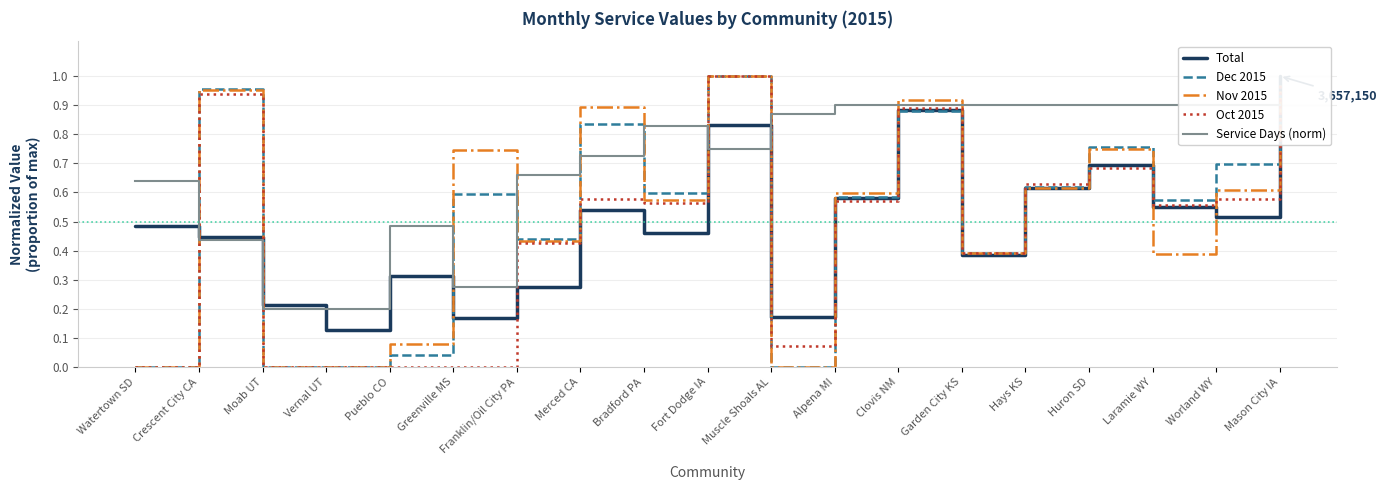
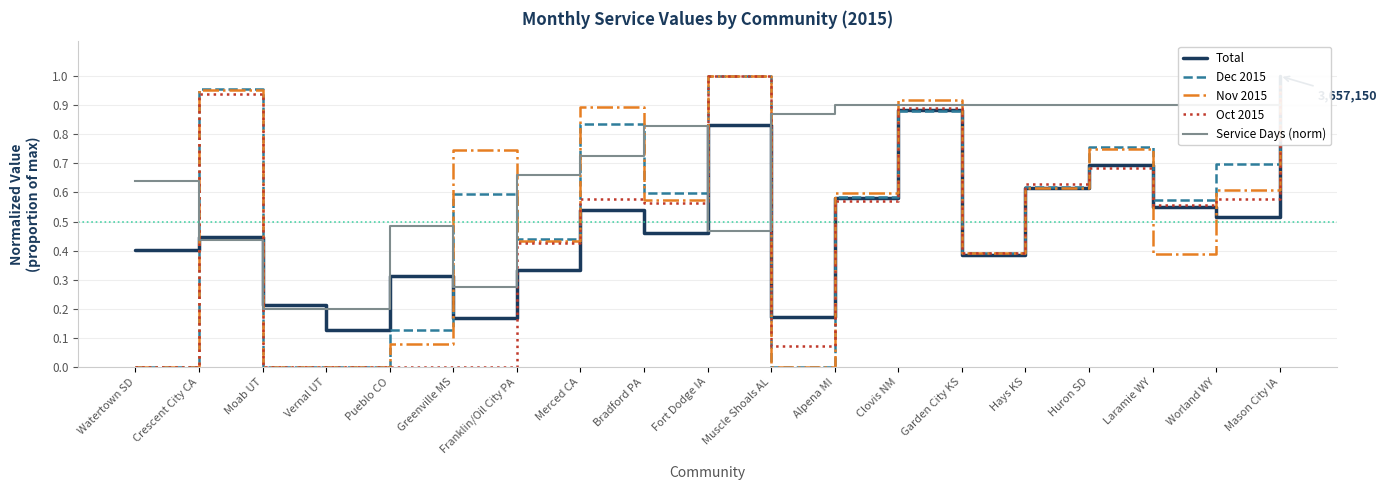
Total, Watertown SD: 0.48 -> 0.40
Dec 2015, Pueblo CO: 0.04 -> 0.13
Total, Franklin/Oil City PA: 0.28 -> 0.33
Service Days (norm), Fort Dodge IA: 0.75 -> 0.47
